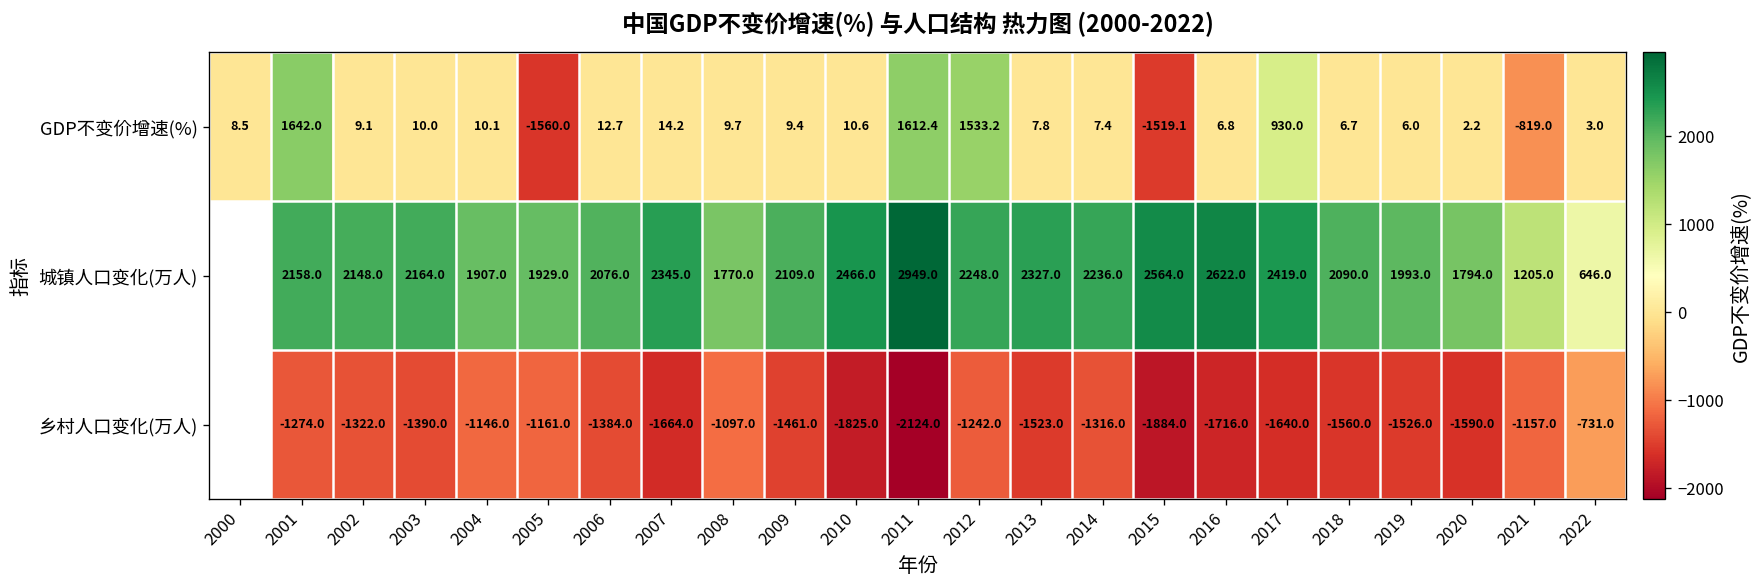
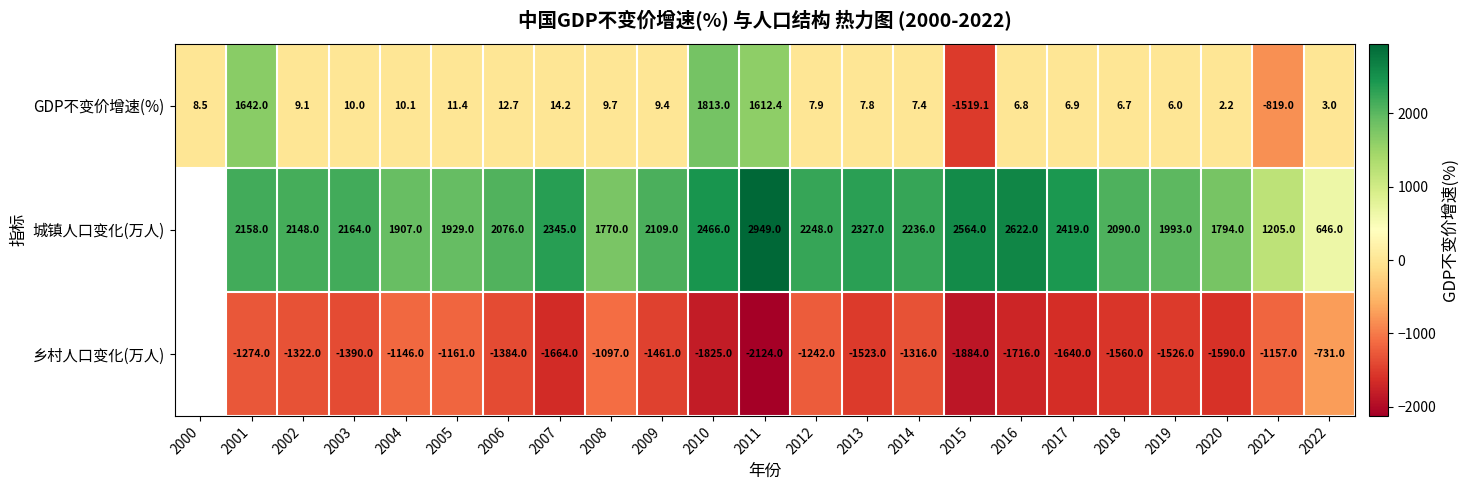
GDP不变价增速(%), 2005: -1560.0 -> 11.4
GDP不变价增速(%), 2010: 10.6 -> 1813.0
GDP不变价增速(%), 2012: 1533.2 -> 7.9
GDP不变价增速(%), 2017: 930.0 -> 6.9
